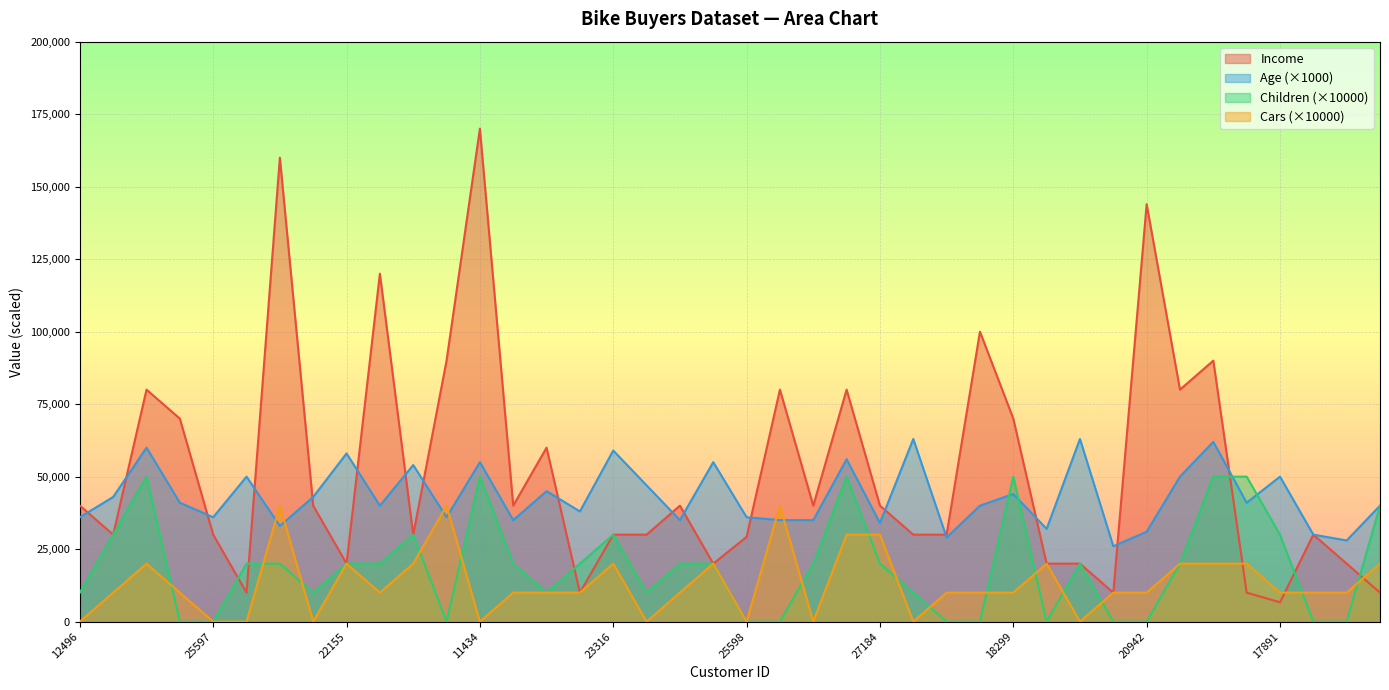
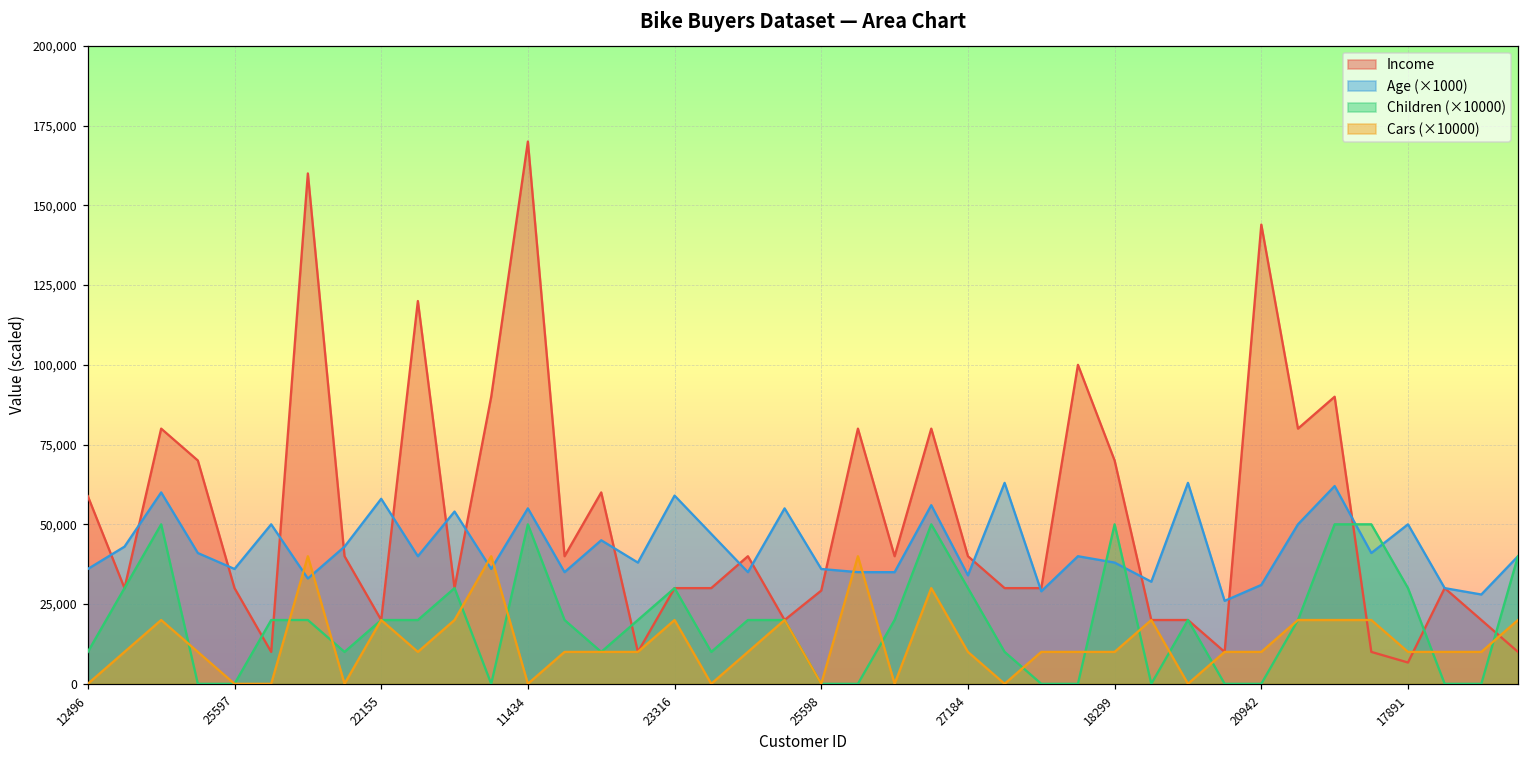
Income, 12496: 40,000 -> 59,000
Children (×10000), 27184: 20,000 -> 30,000
Cars (×10000), 27184: 30,000 -> 10,000
Age (×1000), 18299: 44,000 -> 38,000
